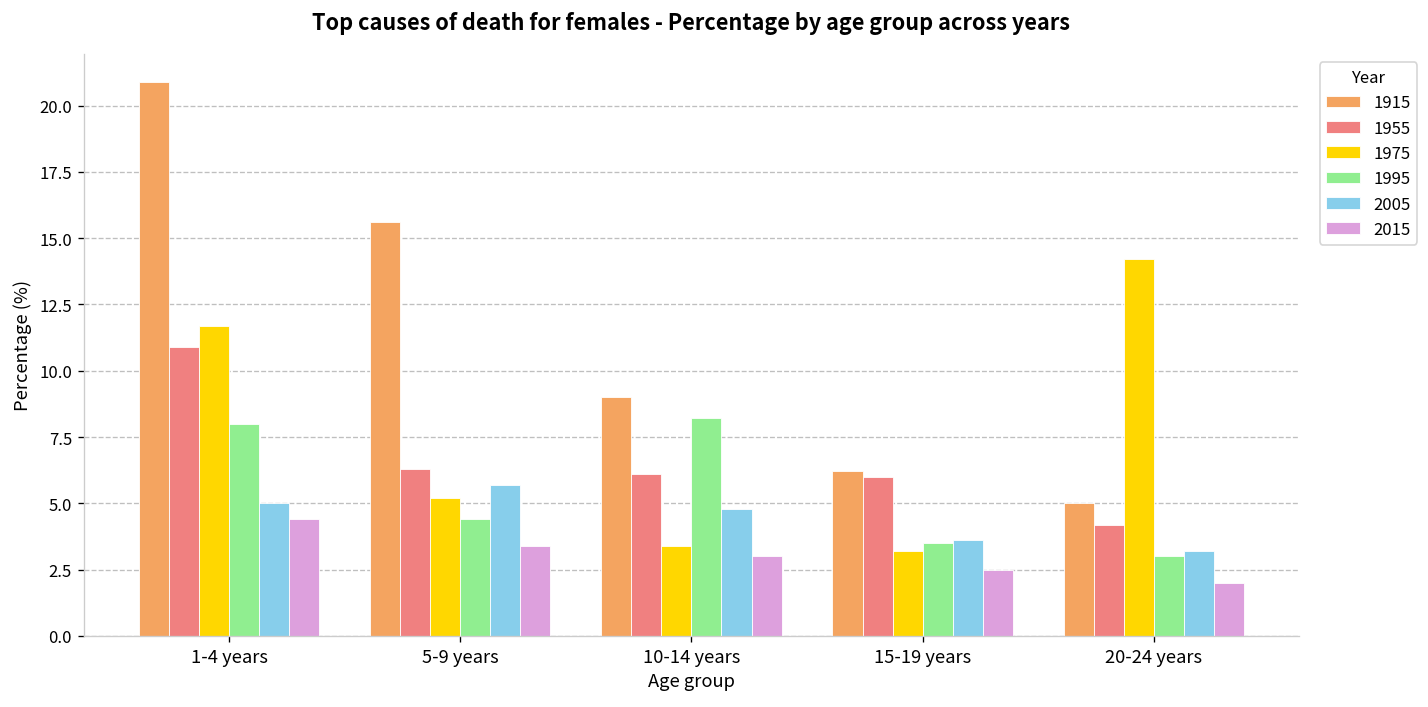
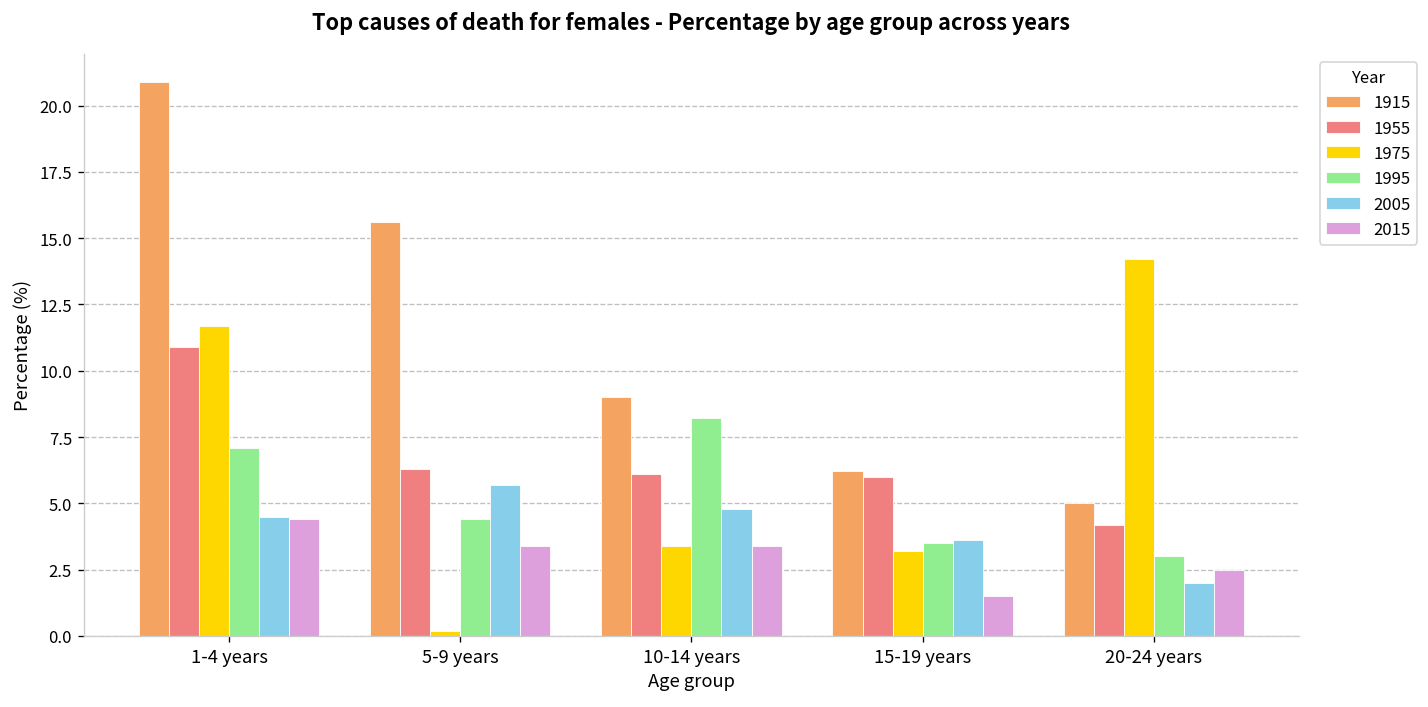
1995, 1-4 years: 8.0 -> 7.1
2005, 1-4 years: 5.0 -> 4.5
1975, 5-9 years: 5.2 -> 0.2
2015, 10-14 years: 3.0 -> 3.4
2015, 15-19 years: 2.5 -> 1.5
2005, 20-24 years: 3.2 -> 2.0
2015, 20-24 years: 2.0 -> 2.5
